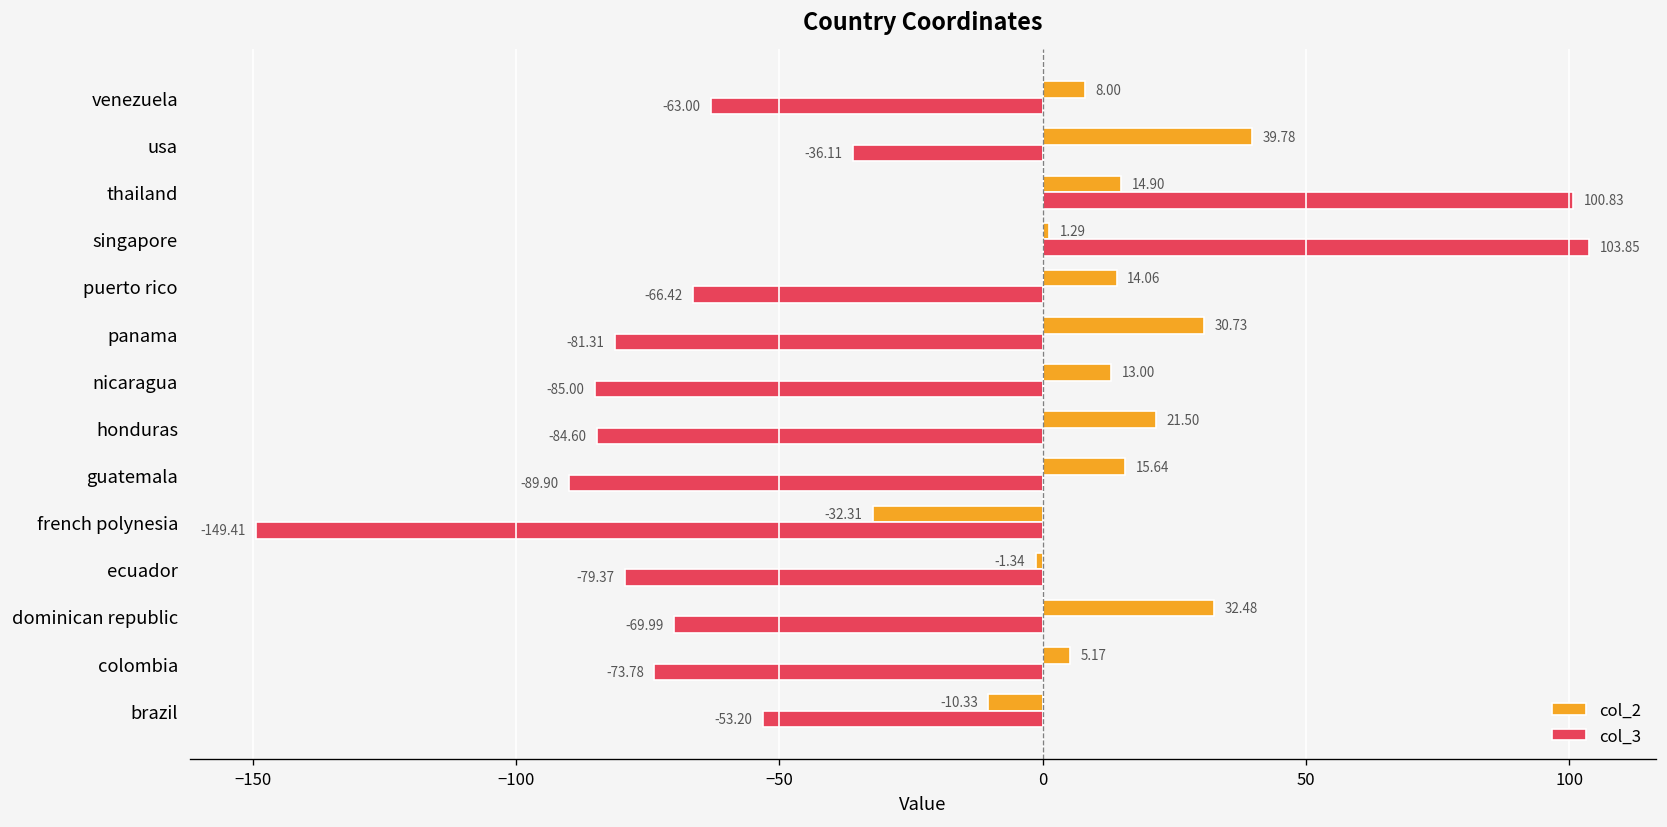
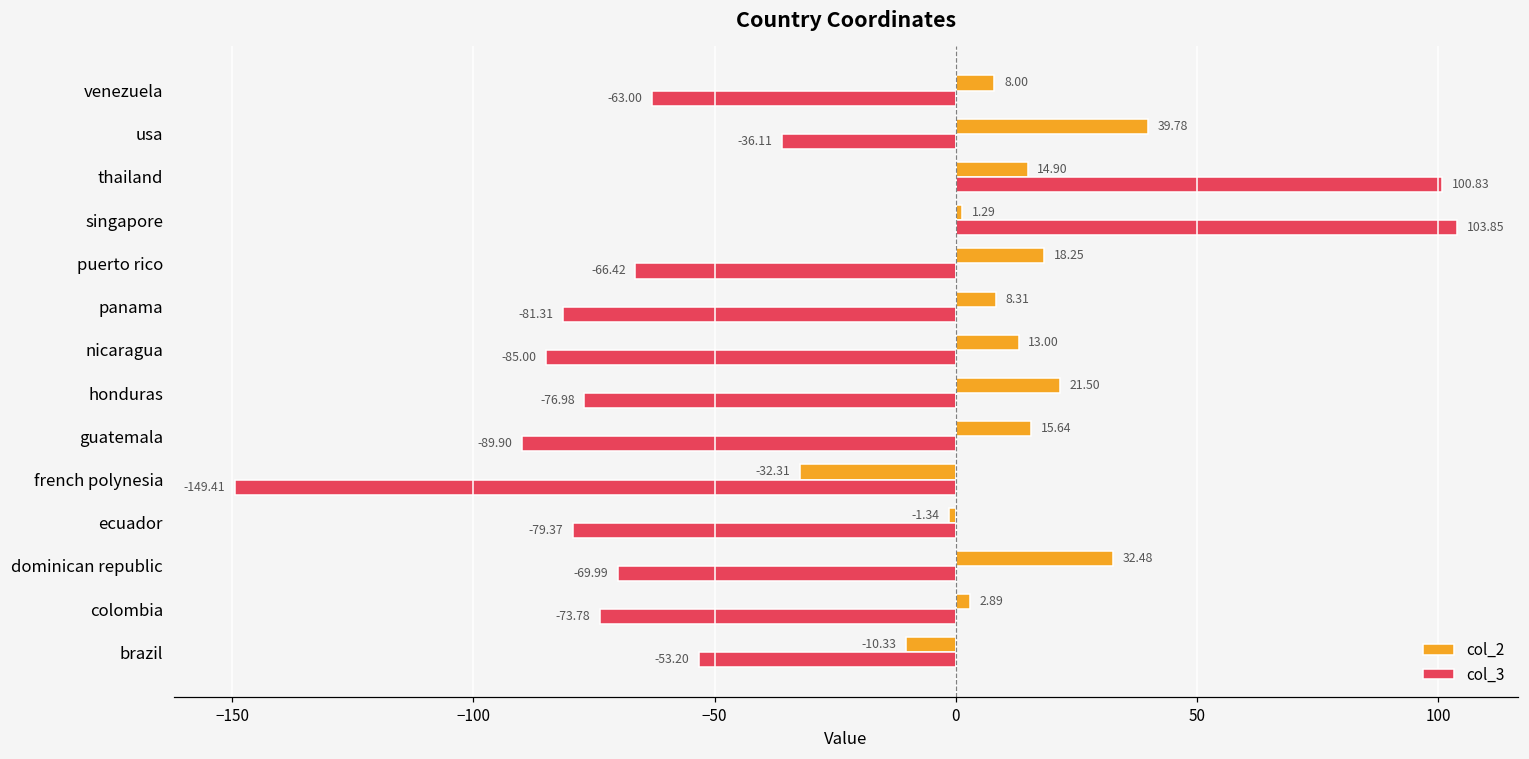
col_2, puerto rico: 14.06 -> 18.25
col_2, panama: 30.73 -> 8.31
col_3, honduras: -84.60 -> -76.98
col_2, colombia: 5.17 -> 2.89
